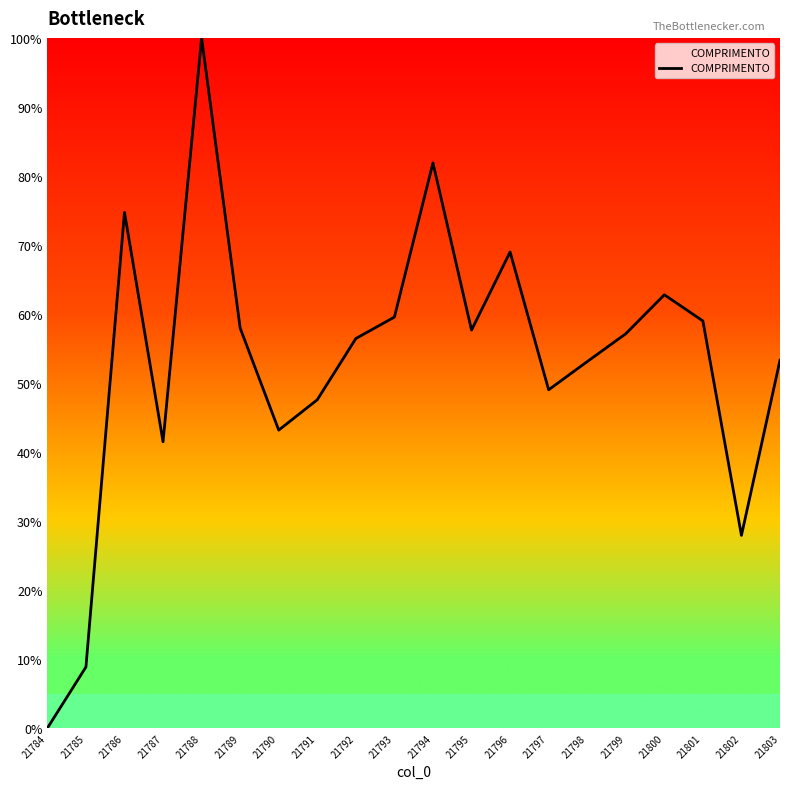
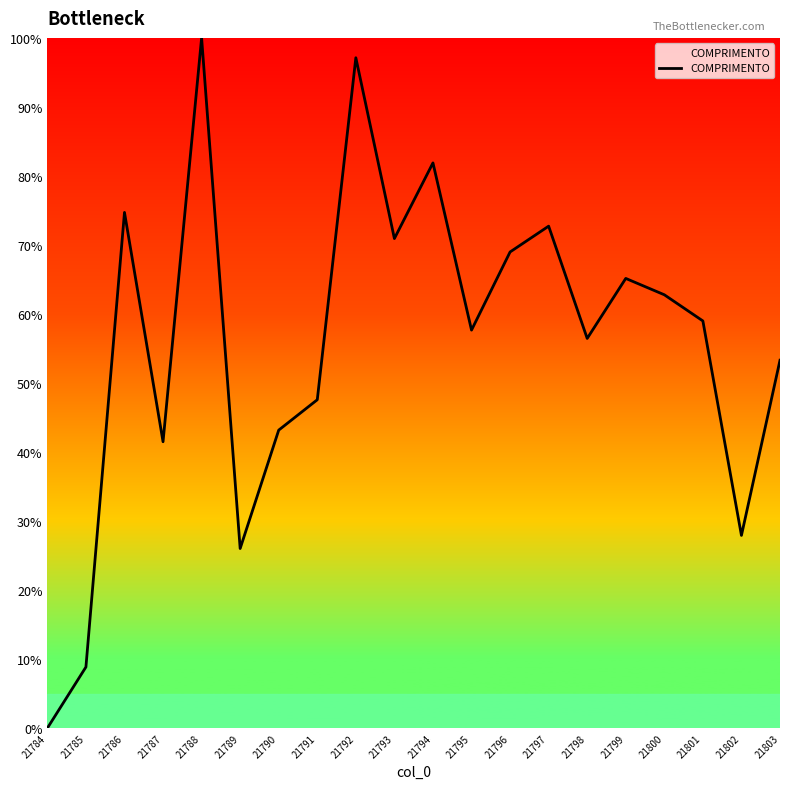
21789: 58% -> 26%
21792: 56% -> 97%
21793: 60% -> 71%
21797: 49% -> 73%
21798: 53% -> 56%
21799: 57% -> 65%
